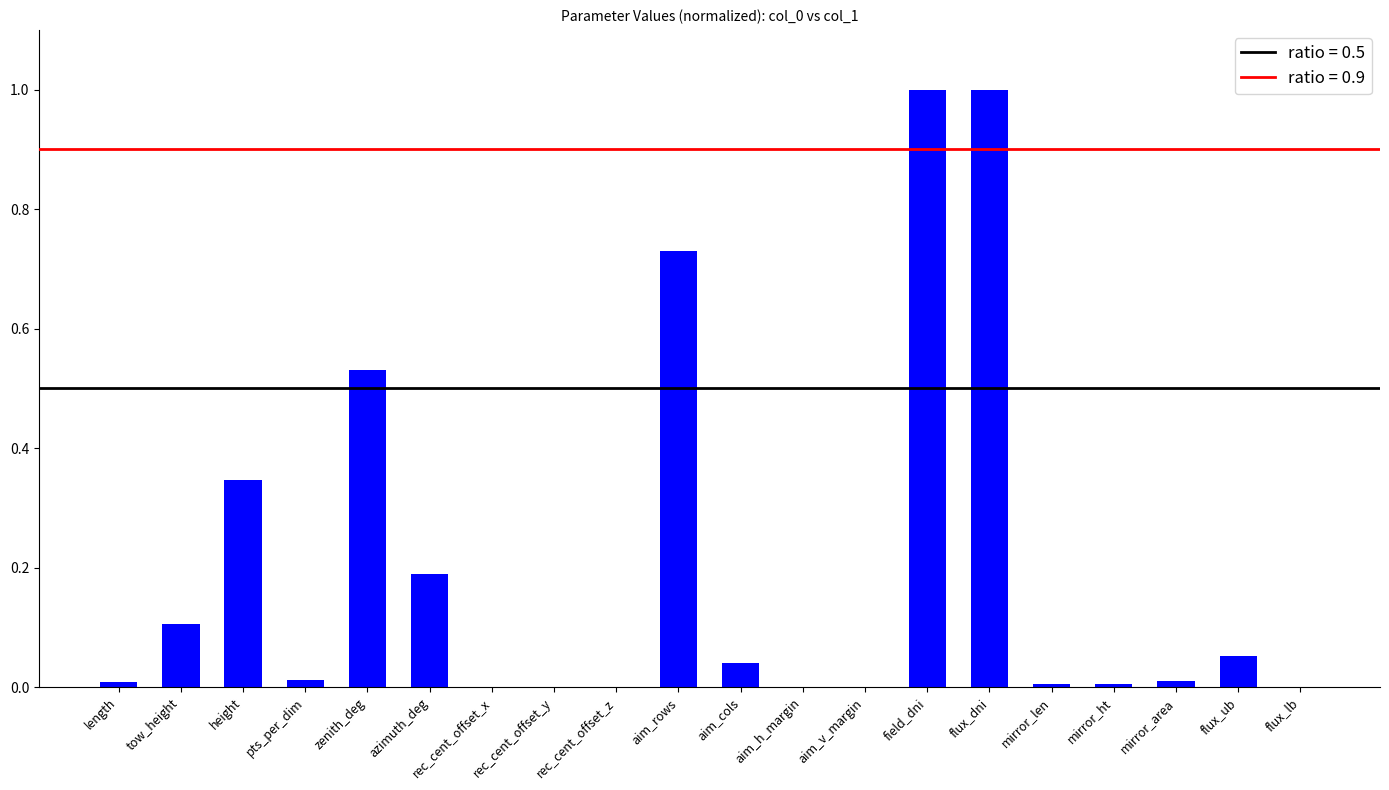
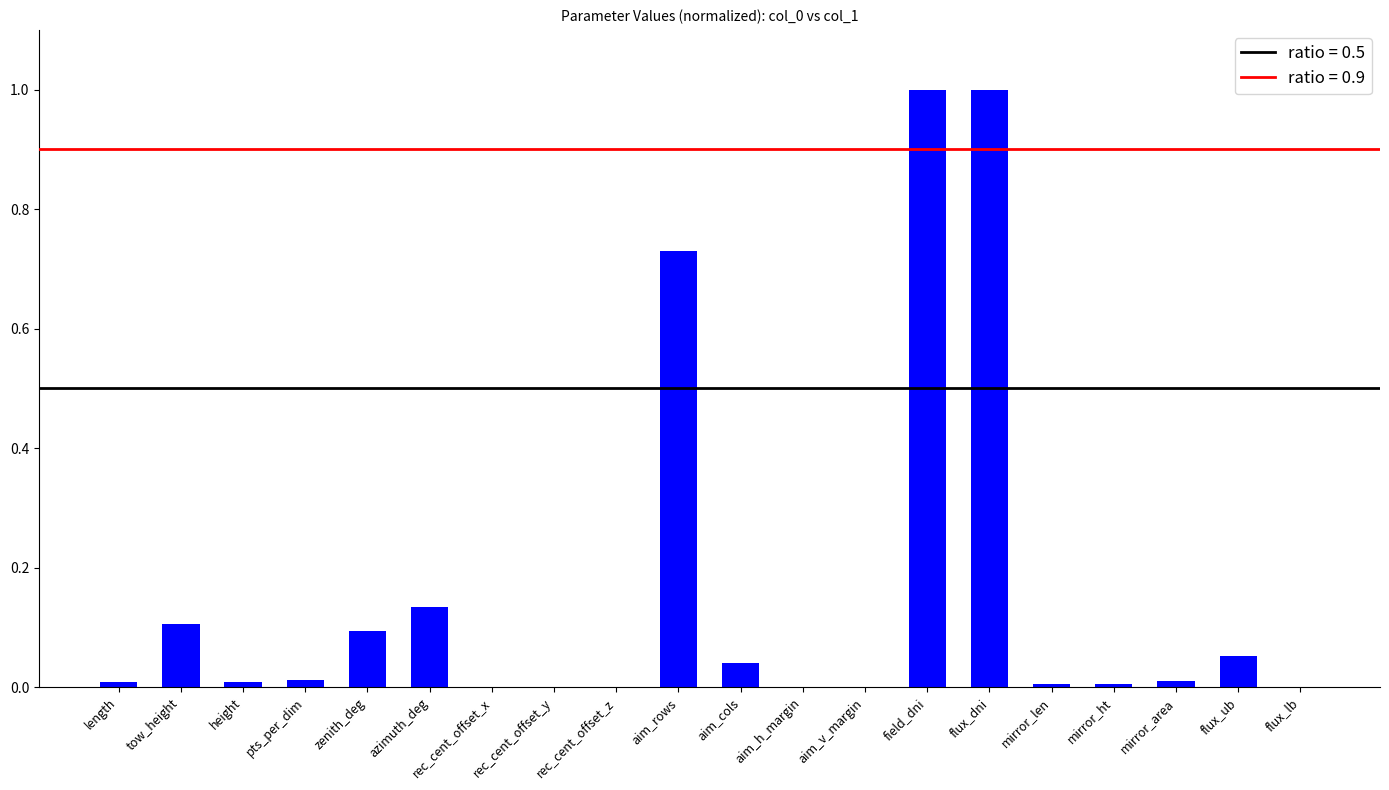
height: 0.35 -> 0.01
zenith_deg: 0.53 -> 0.09
azimuth_deg: 0.19 -> 0.13
